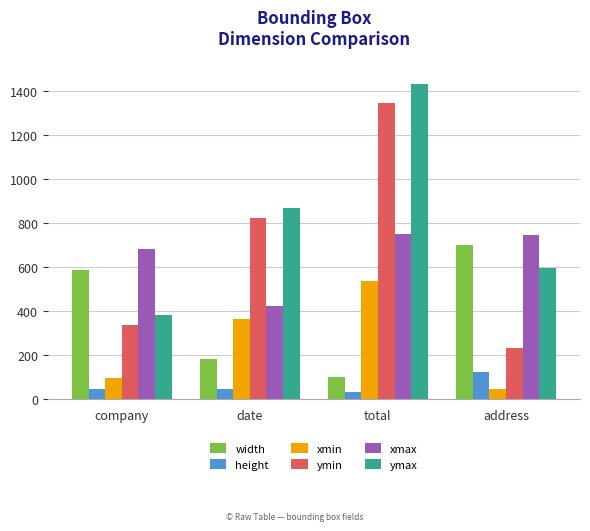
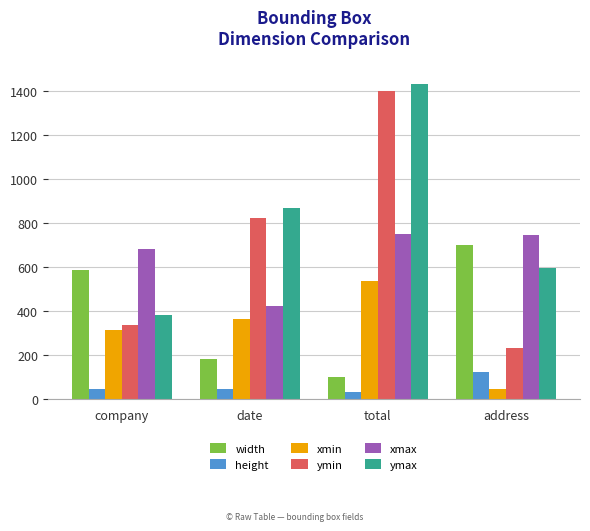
xmin, company: 100 -> 310
ymin, total: 1350 -> 1400
